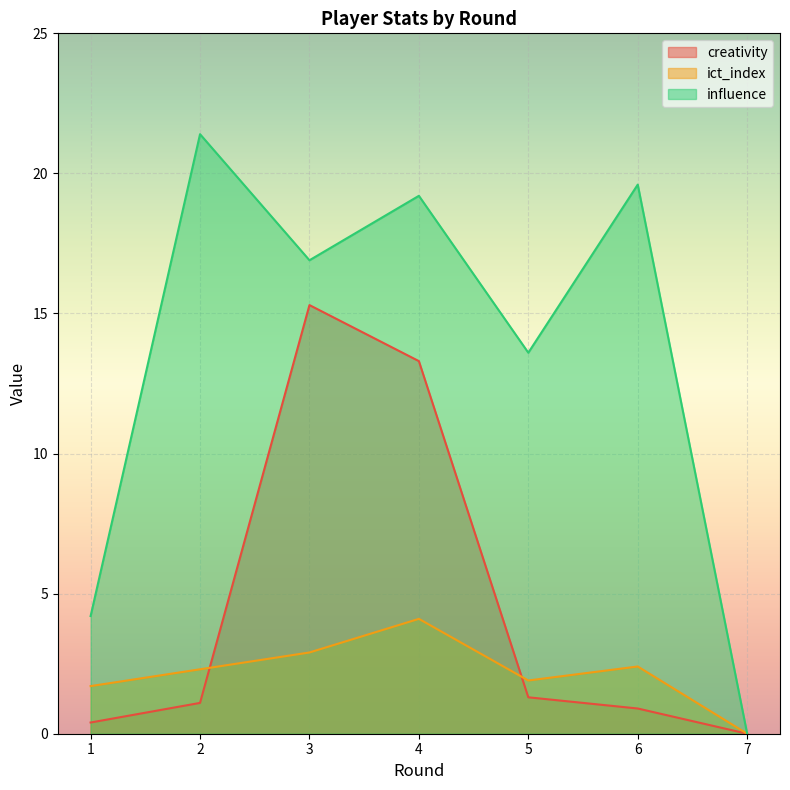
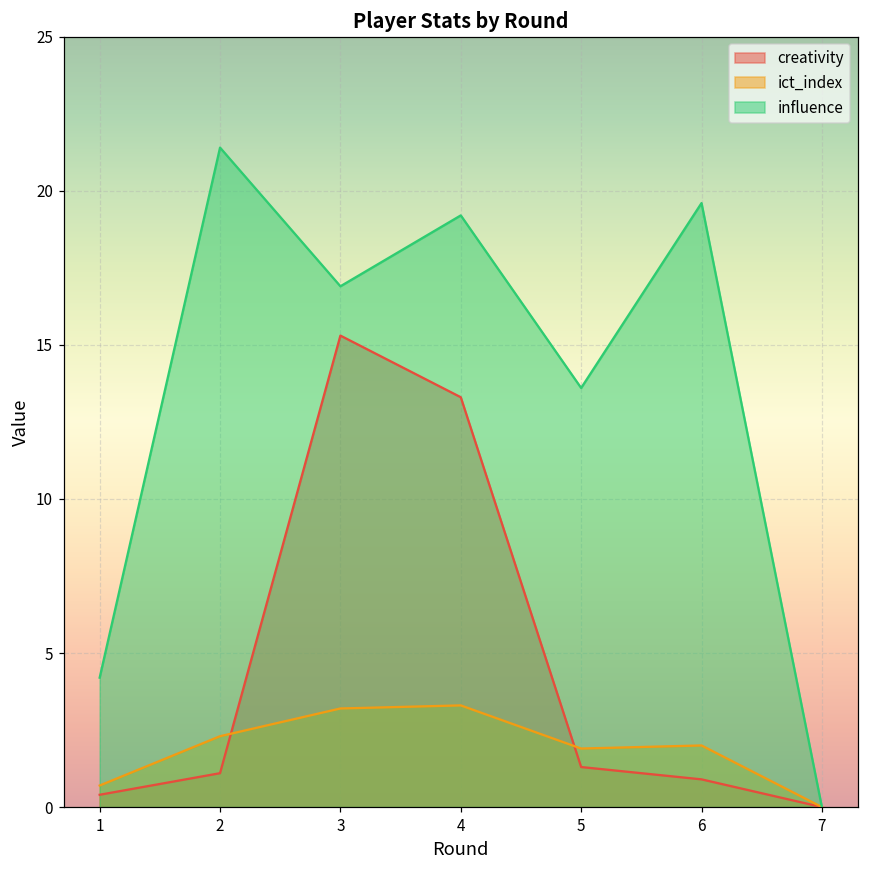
ict_index, 1: 1.7 -> 0.7
ict_index, 3: 2.9 -> 3.2
ict_index, 4: 4.1 -> 3.3
ict_index, 6: 2.4 -> 2.0
